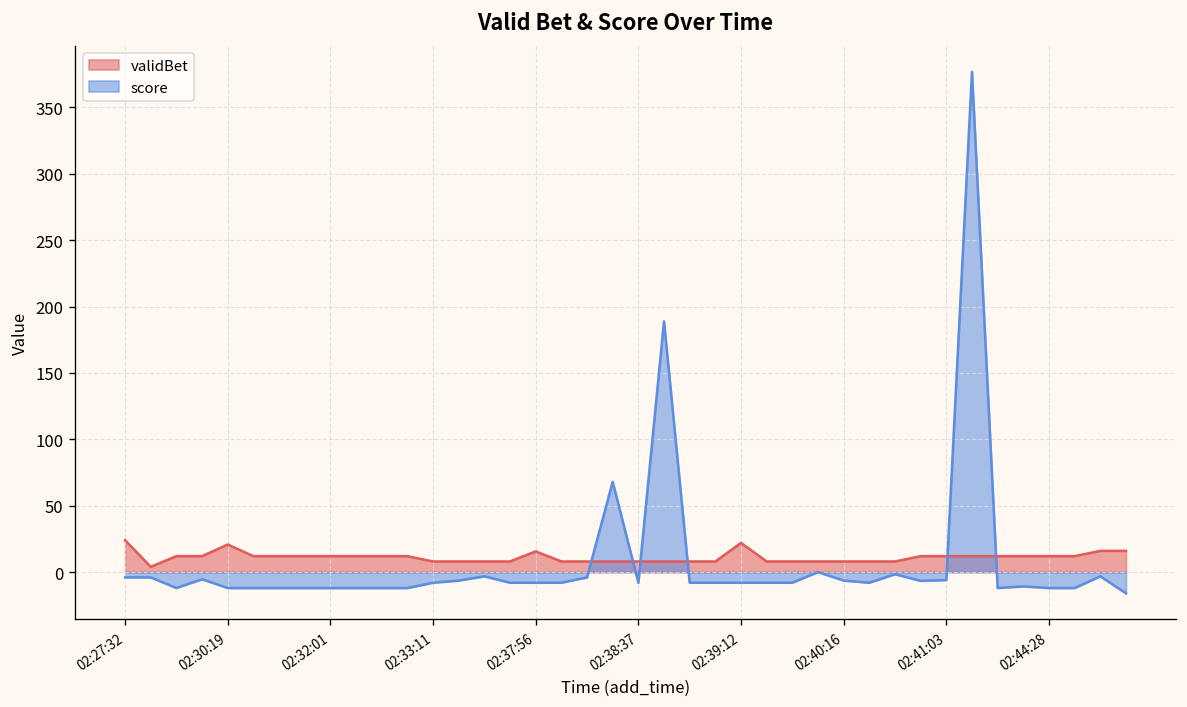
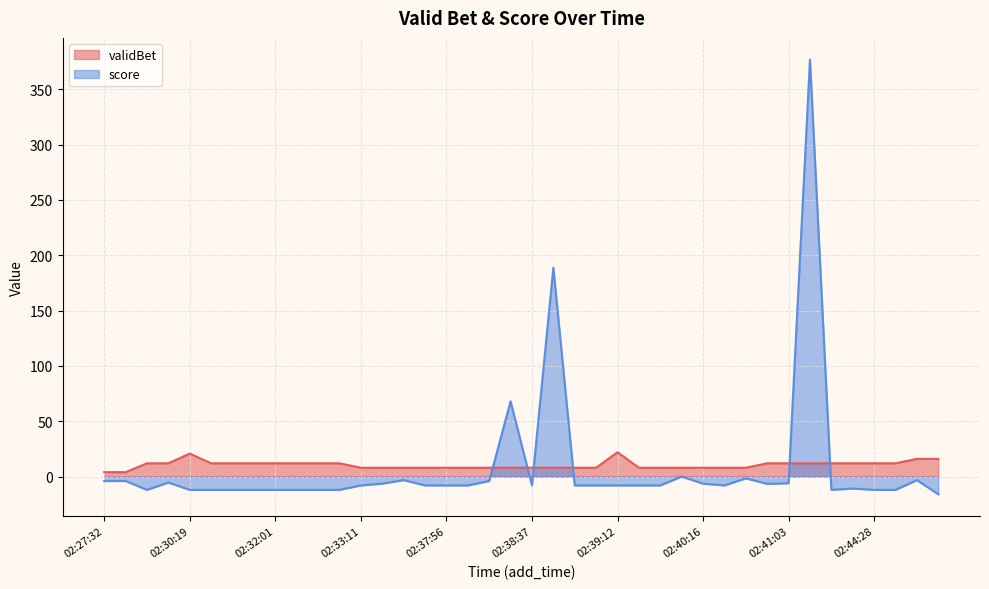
validBet, 02:27:32: 24 -> 4
validBet, 02:37:56: 16 -> 8
